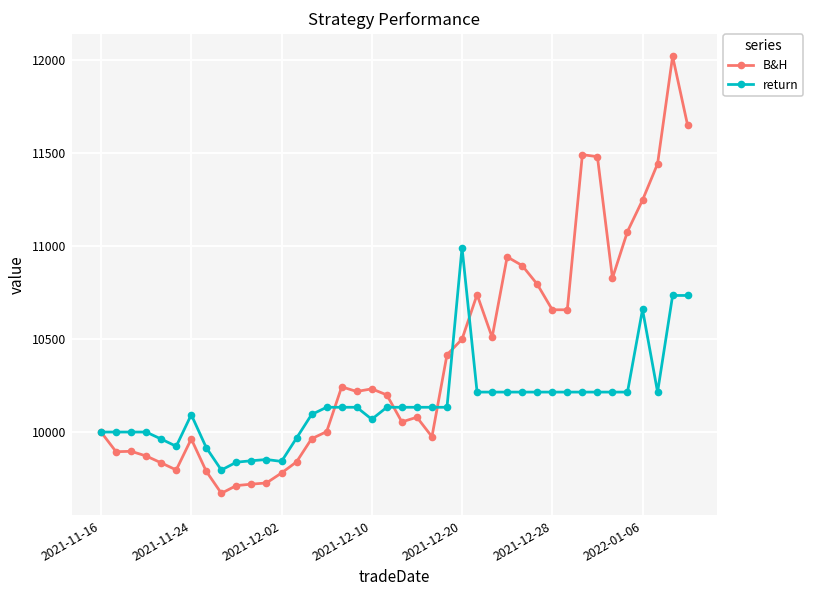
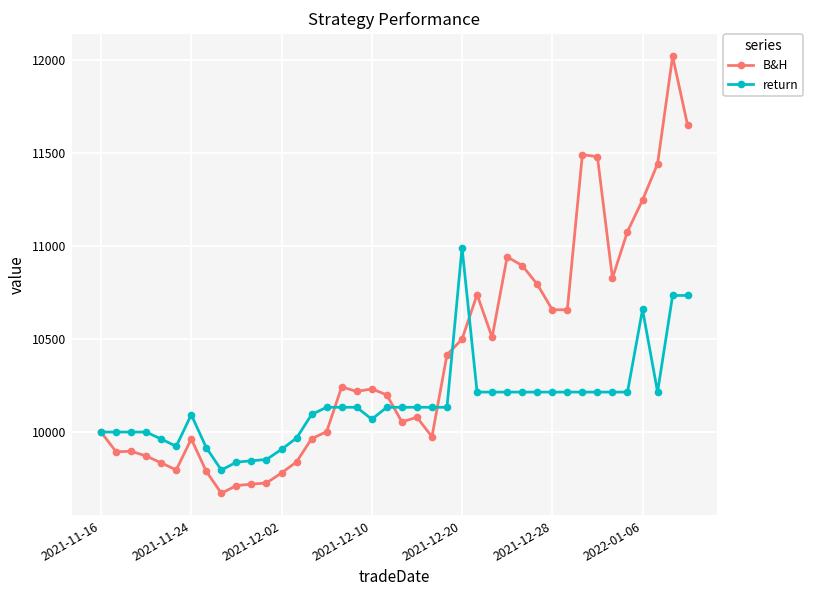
return, 2021-12-02: 9840 -> 9910
